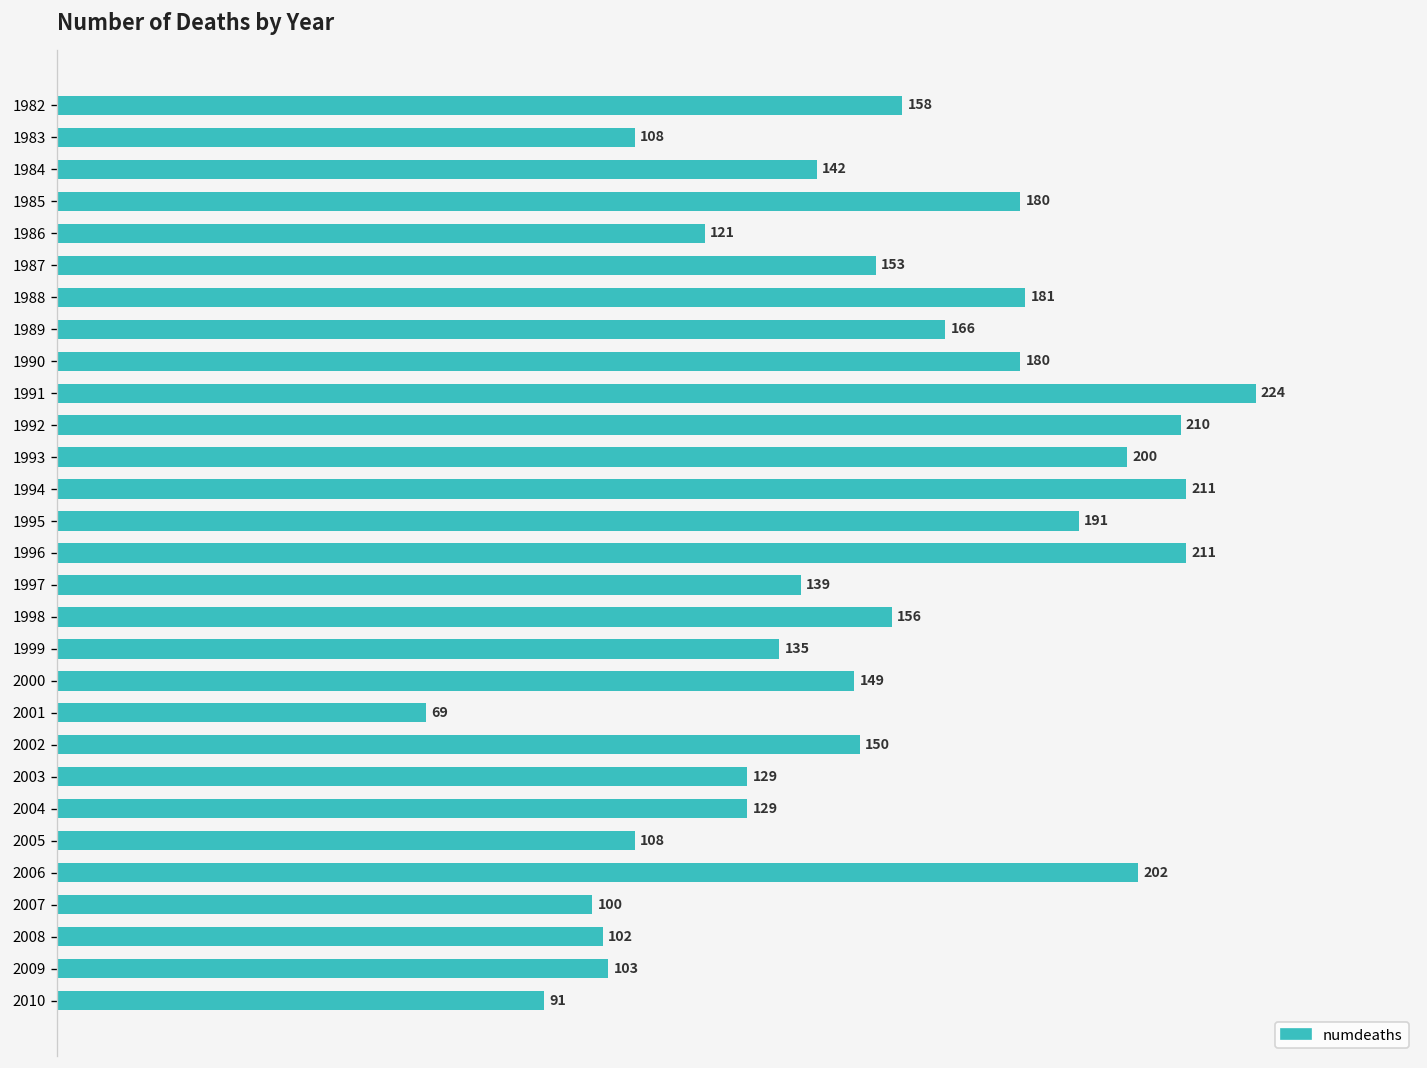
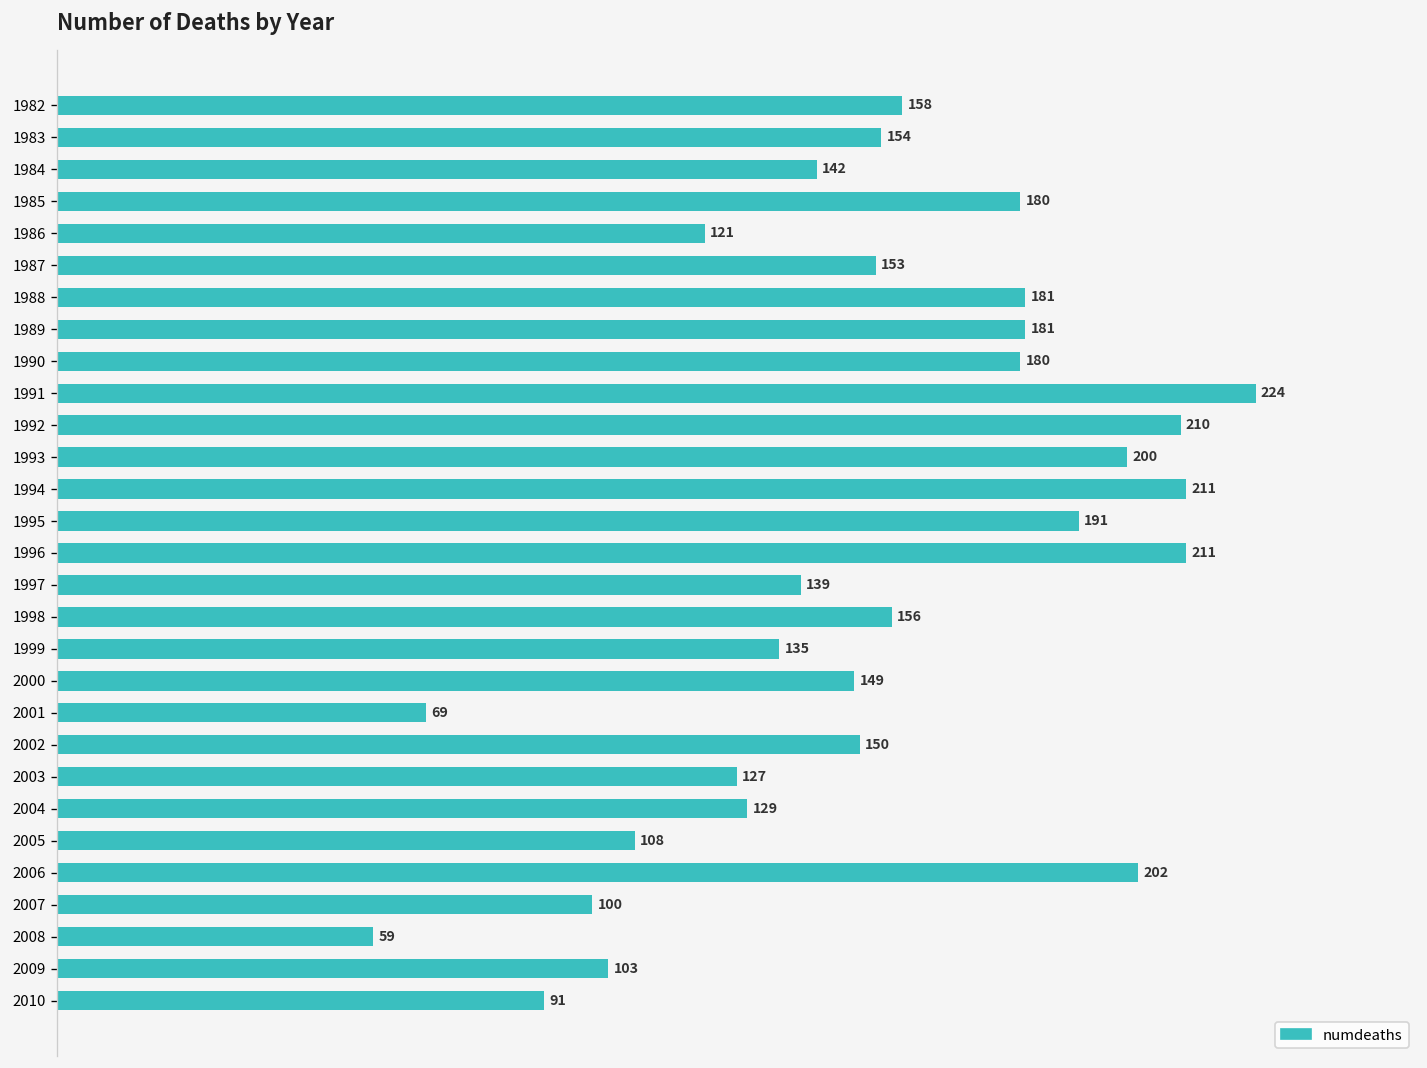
1983: 108 -> 154
1989: 166 -> 181
2003: 129 -> 127
2008: 102 -> 59
